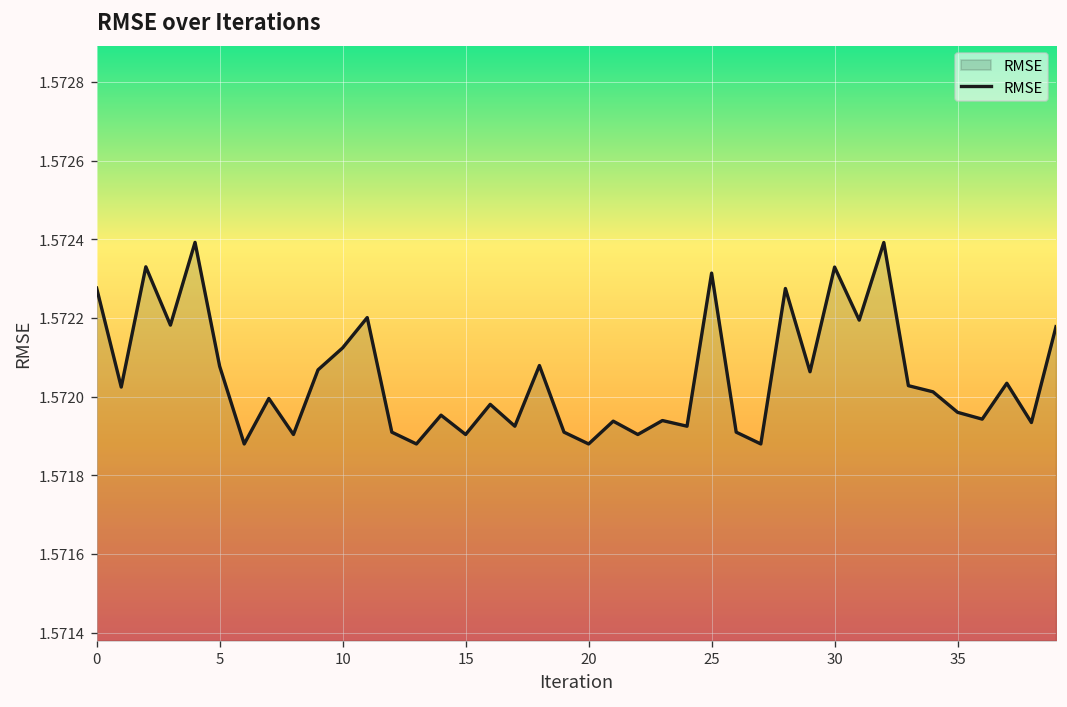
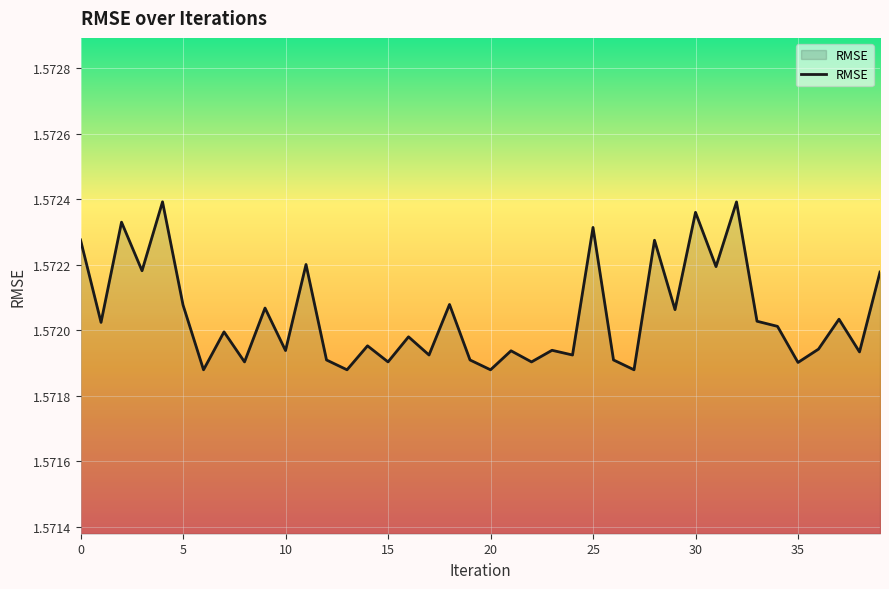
10: 1.57212 -> 1.57194
30: 1.57233 -> 1.57236
35: 1.57196 -> 1.57190
